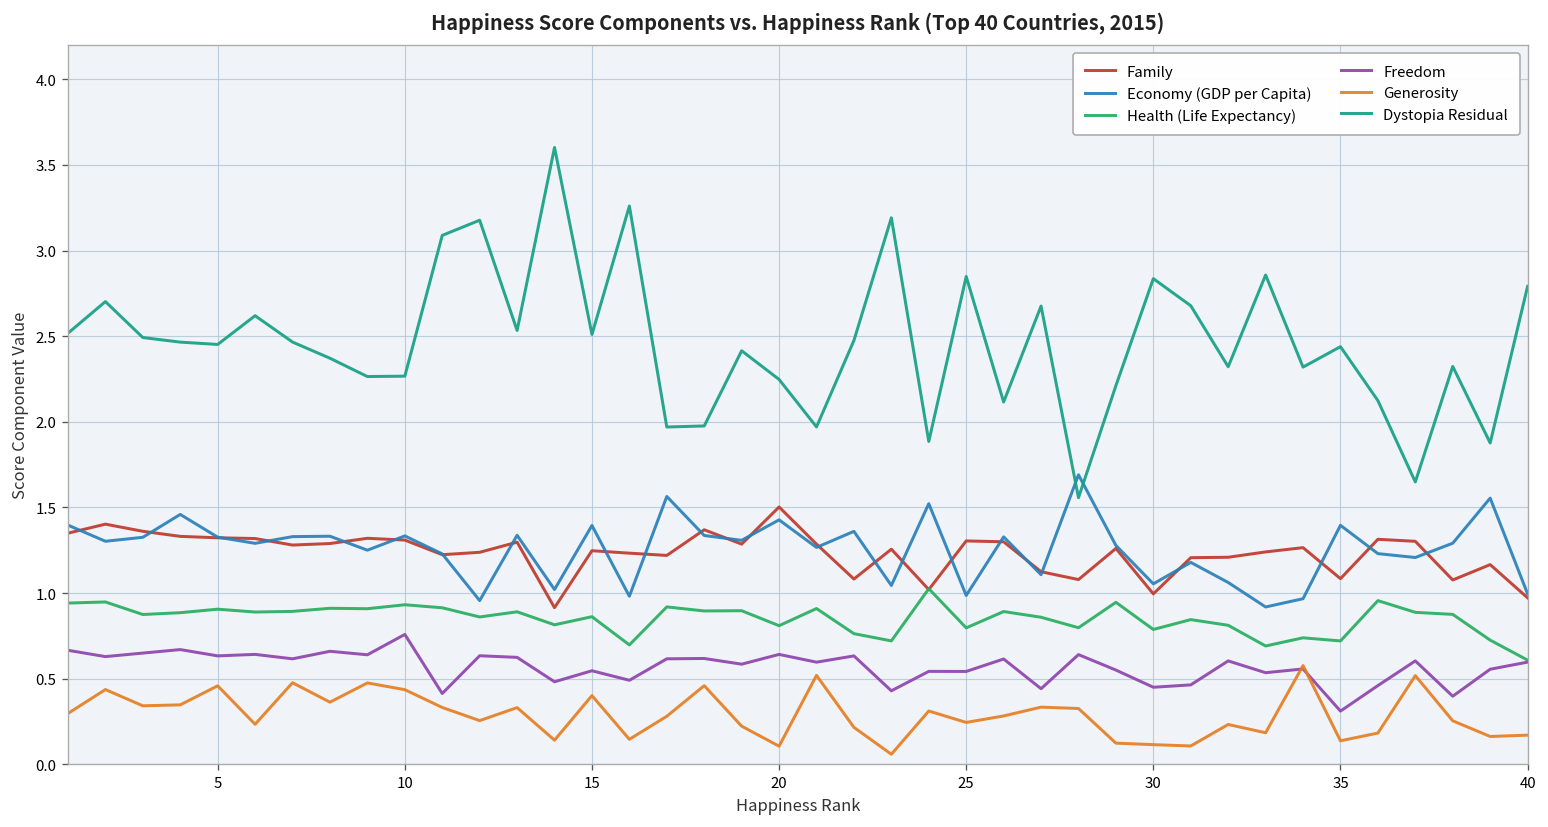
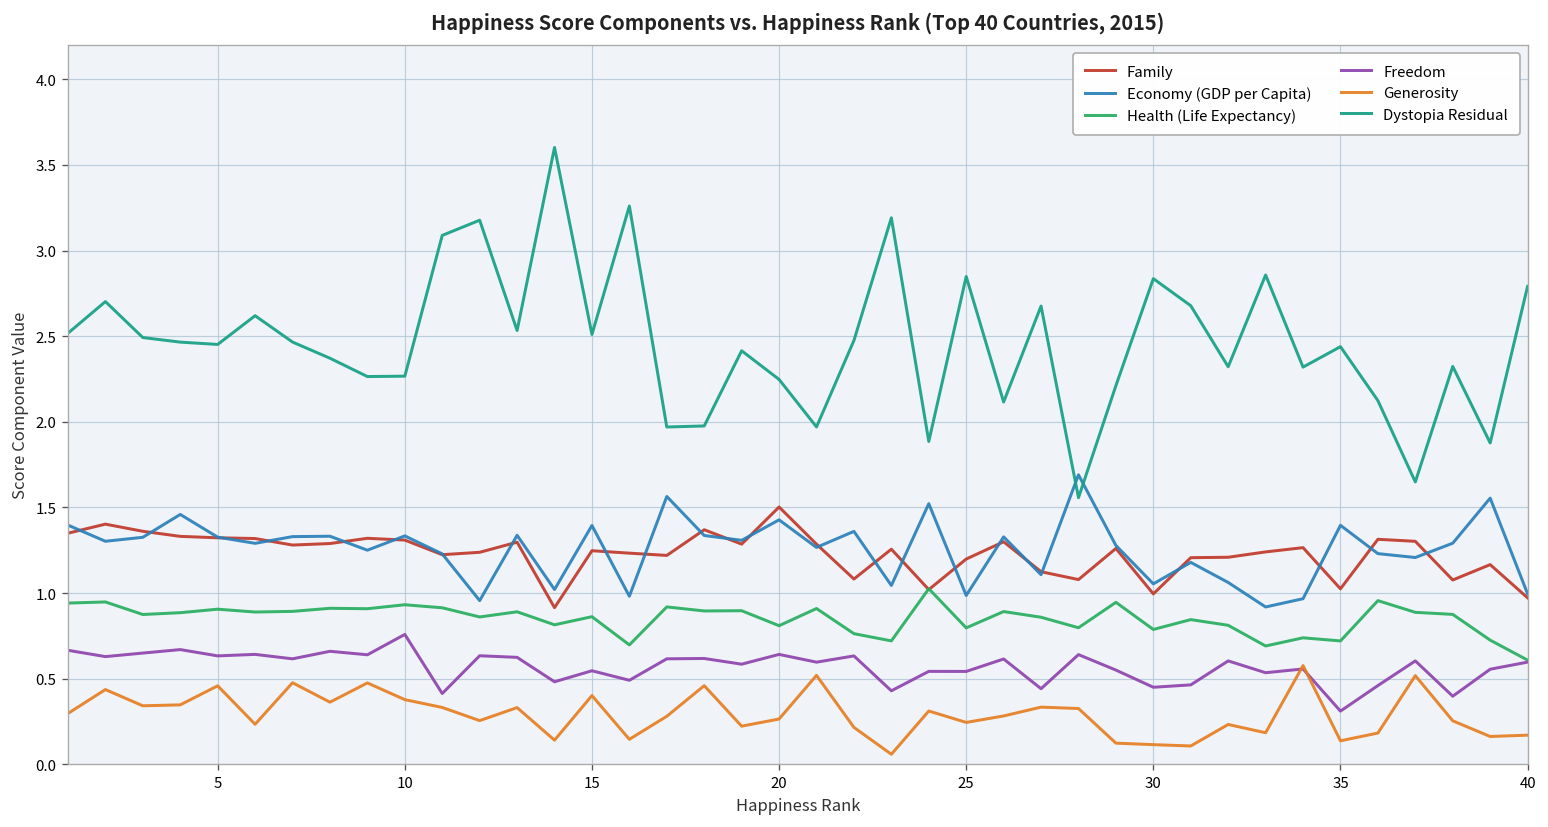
Generosity, 10: 0.44 -> 0.38
Generosity, 20: 0.11 -> 0.26
Family, 25: 1.30 -> 1.20
Family, 35: 1.08 -> 1.02
